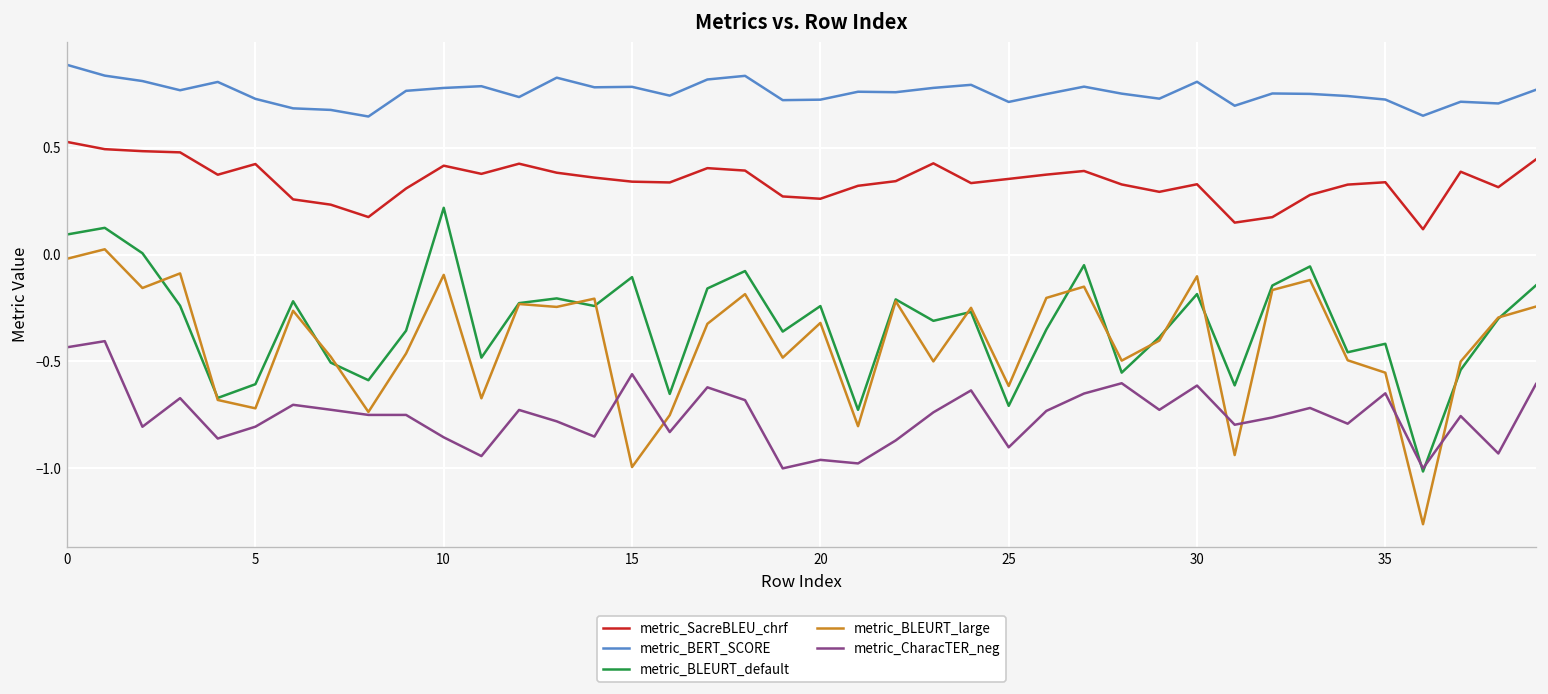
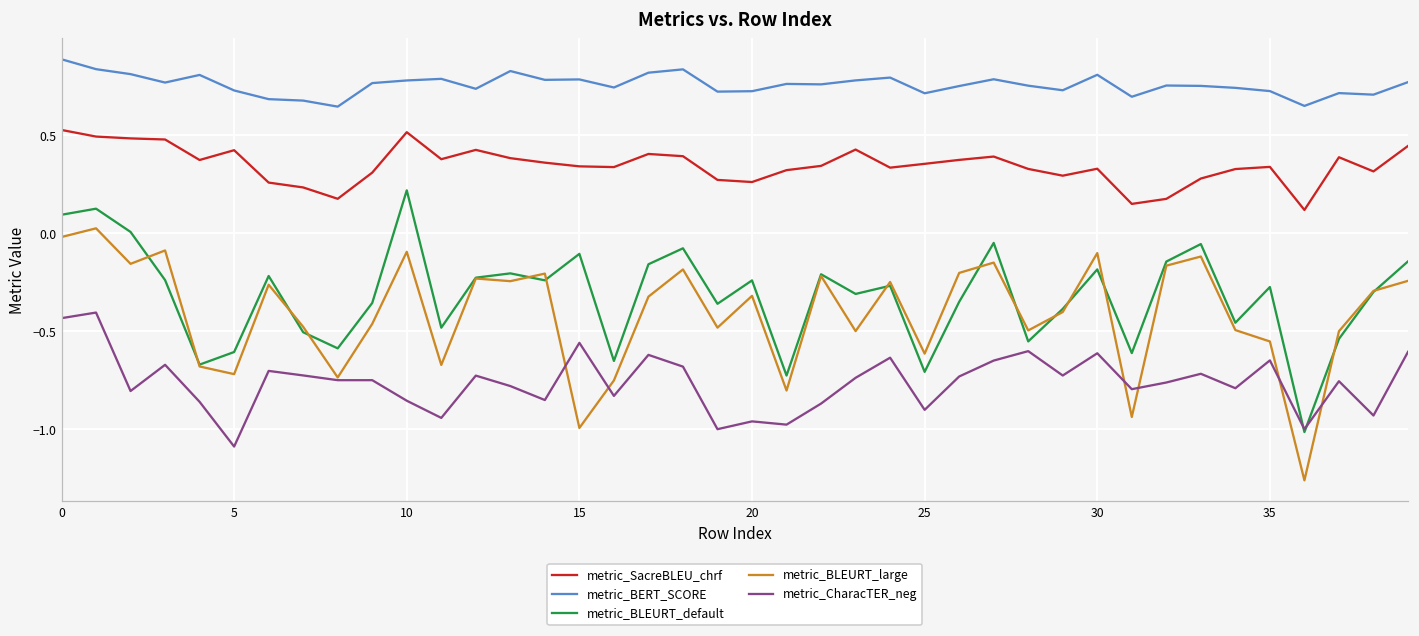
metric_CharacTER_neg, 5: -0.80 -> -1.09
metric_SacreBLEU_chrf, 10: 0.42 -> 0.51
metric_BLEURT_default, 35: -0.42 -> -0.27
